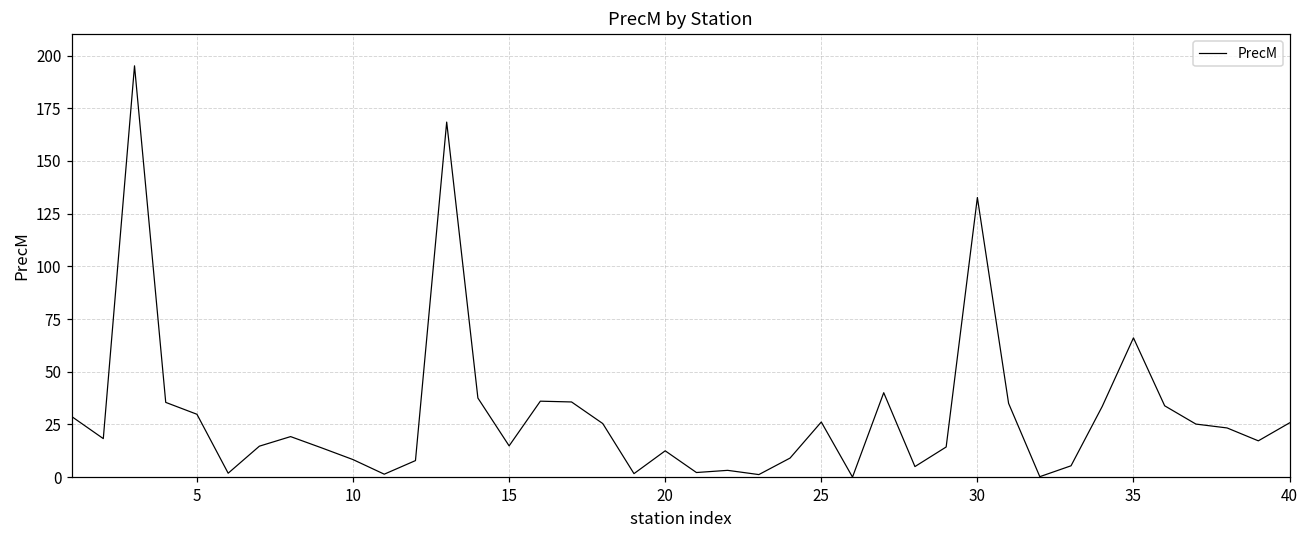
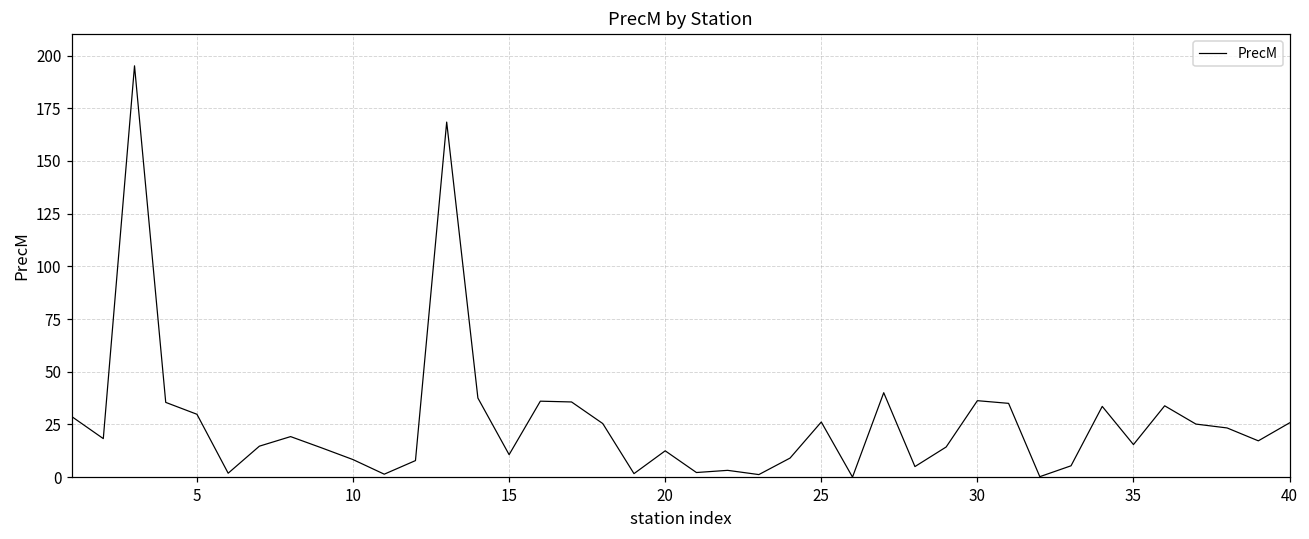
15: 15 -> 11
30: 133 -> 36
35: 66 -> 15
